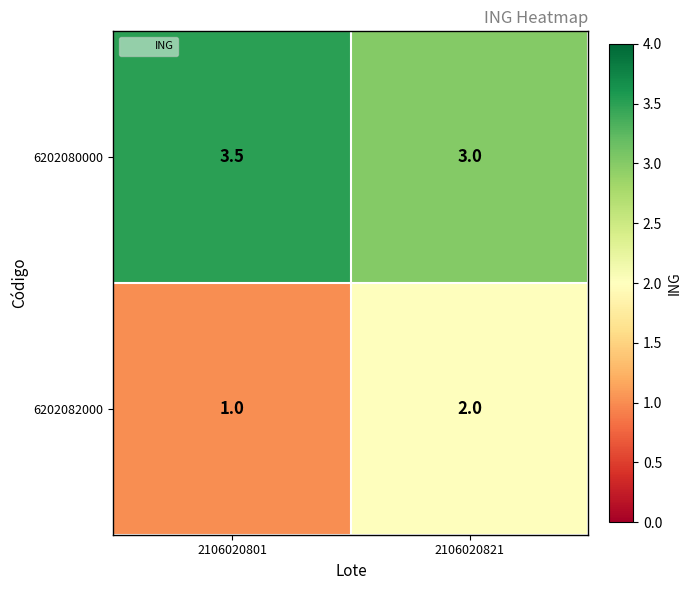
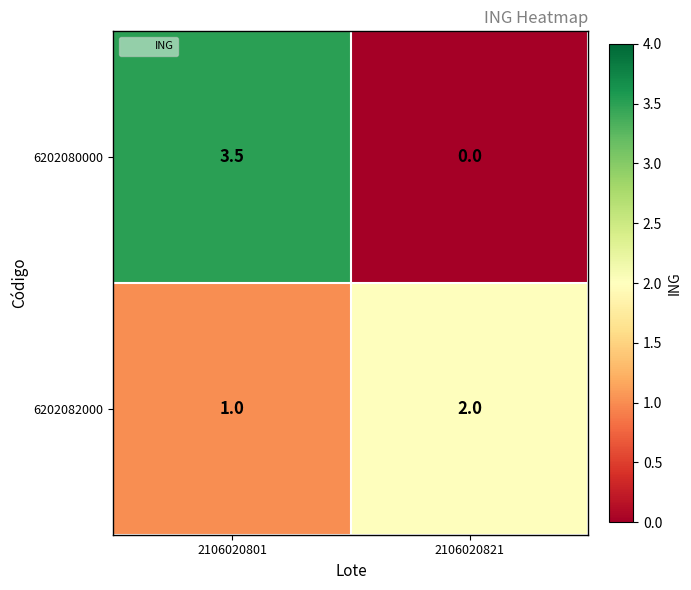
6202080000, 2106020821: 3.0 -> 0.0
